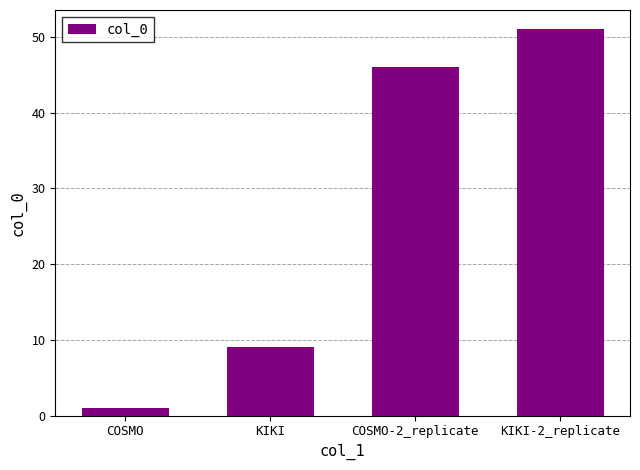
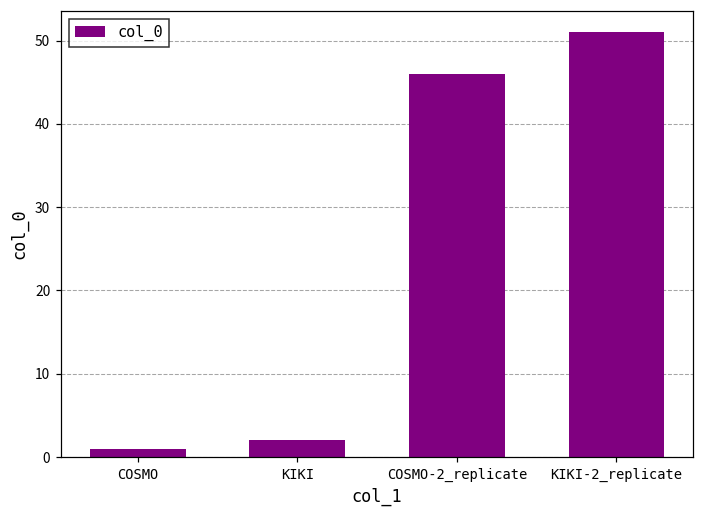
KIKI: 9 -> 2
